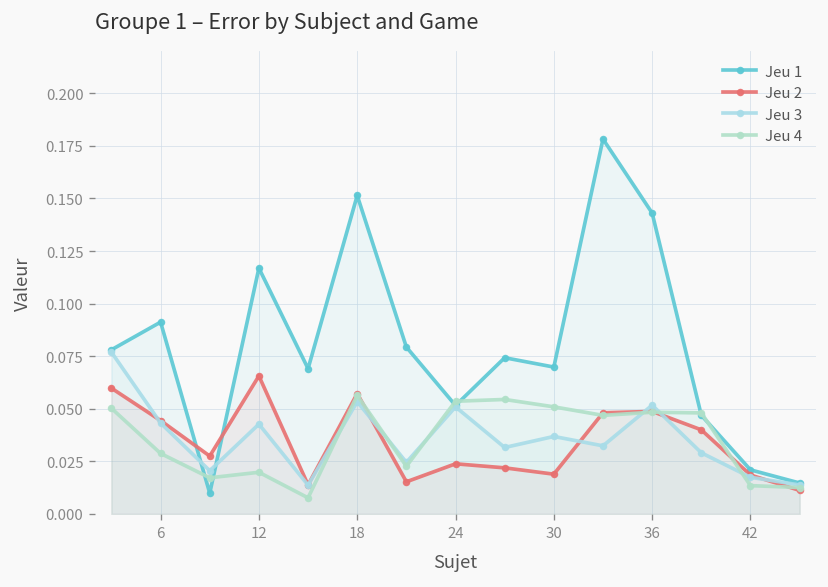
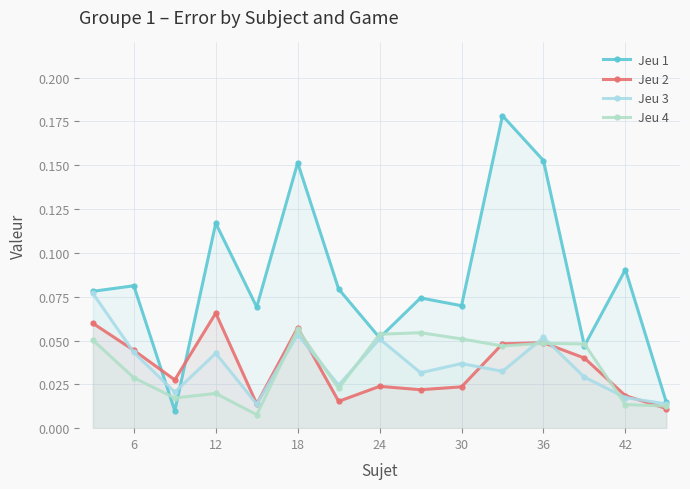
Jeu 1, 6: 0.091 -> 0.081
Jeu 2, 30: 0.019 -> 0.024
Jeu 1, 36: 0.143 -> 0.153
Jeu 1, 42: 0.021 -> 0.090
